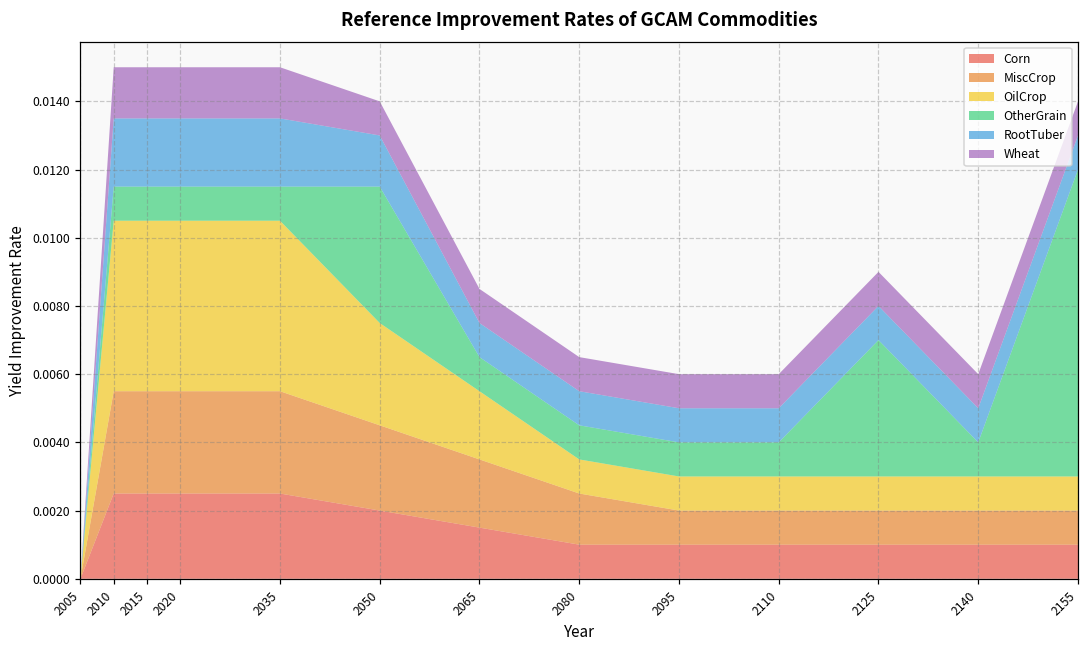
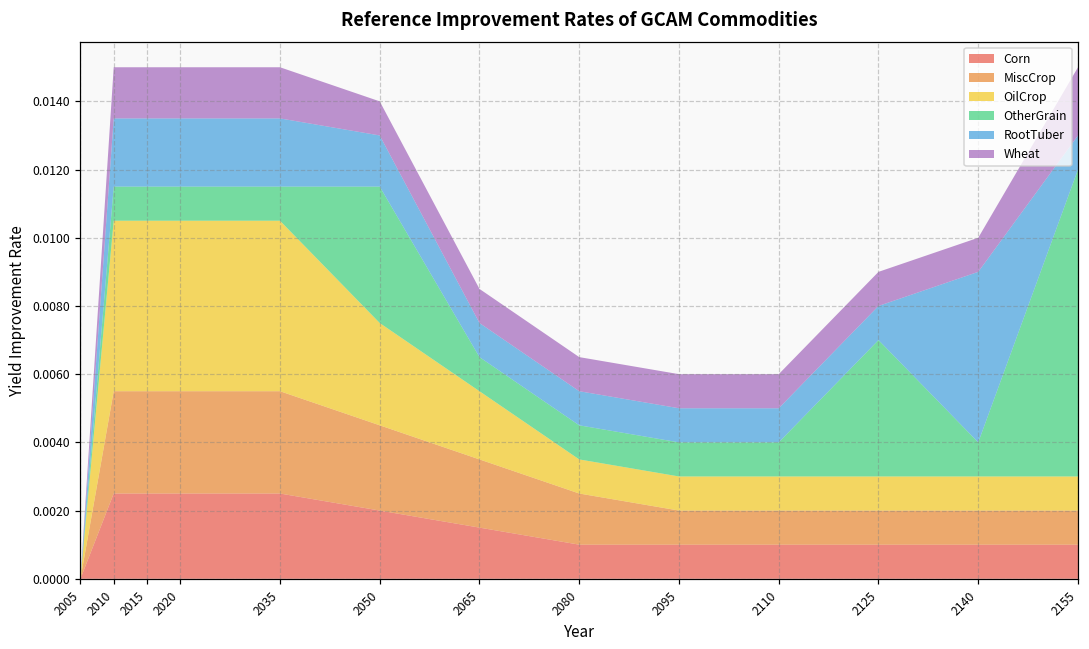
RootTuber, 2140: 0.001 -> 0.005
Wheat, 2155: 0.001 -> 0.002
